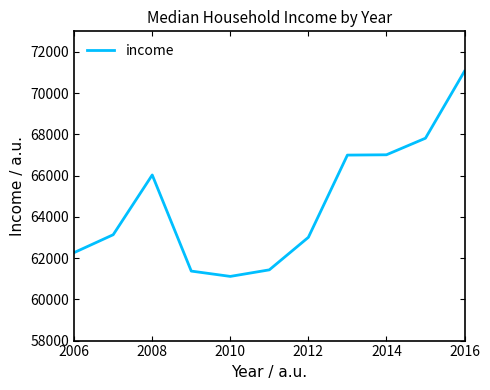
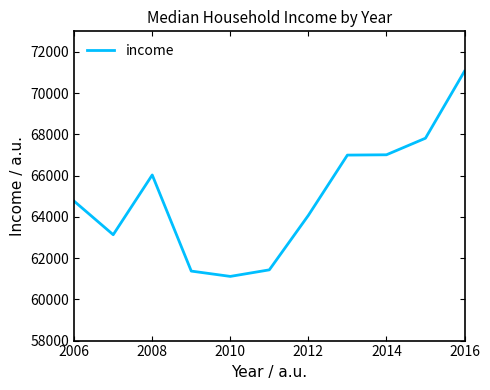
2006: 62300 -> 64800
2012: 63000 -> 64100
